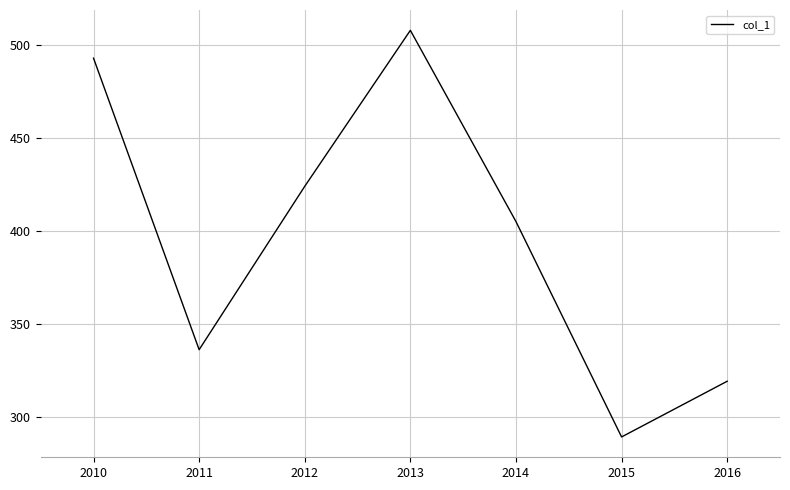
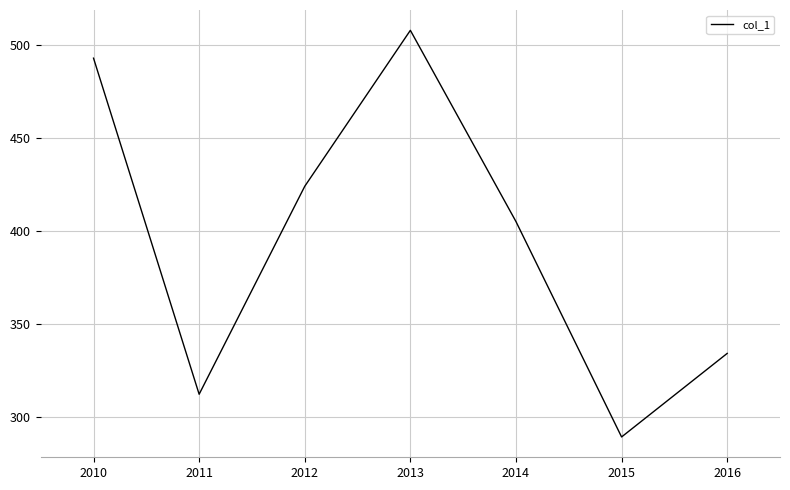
2011: 336 -> 312
2016: 319 -> 334
